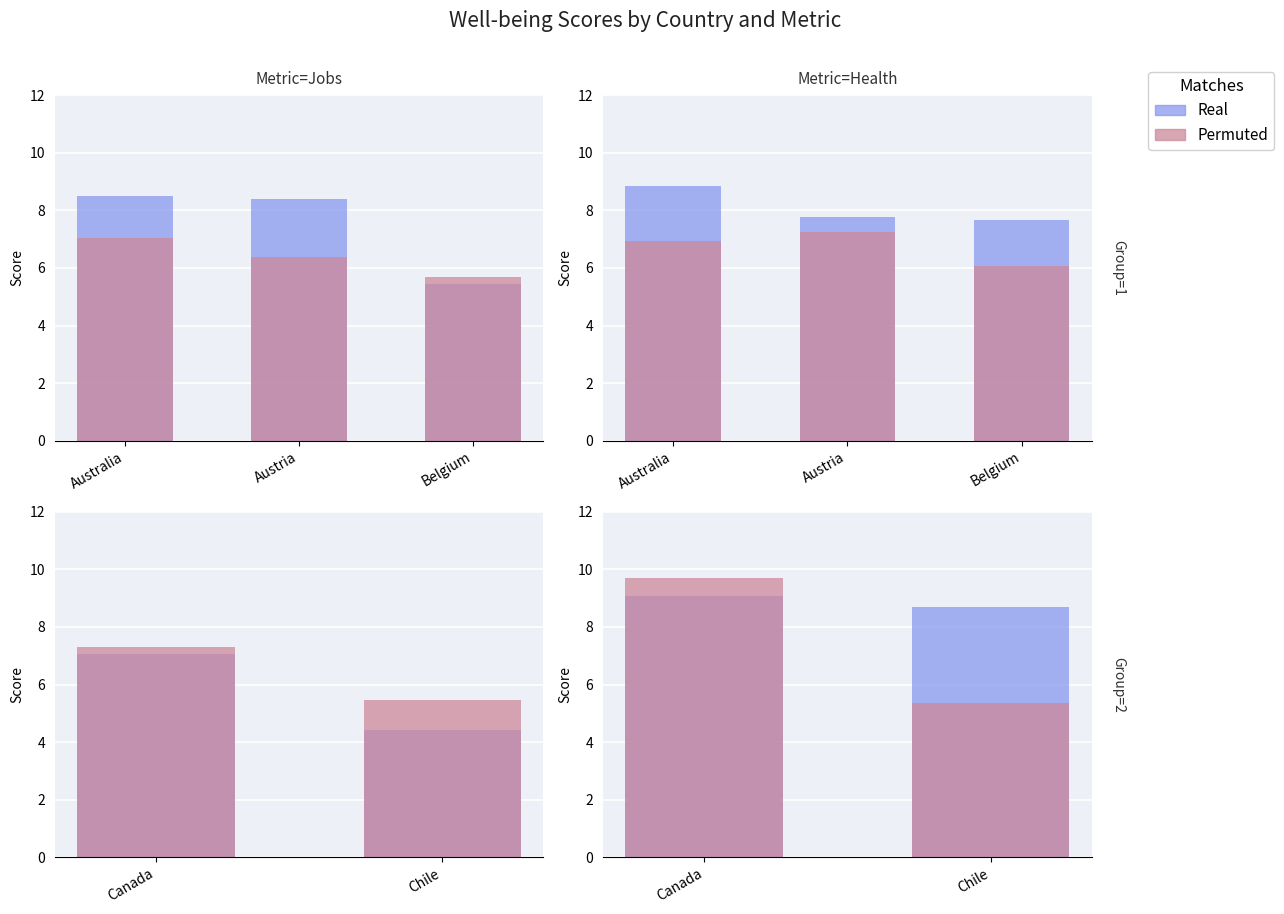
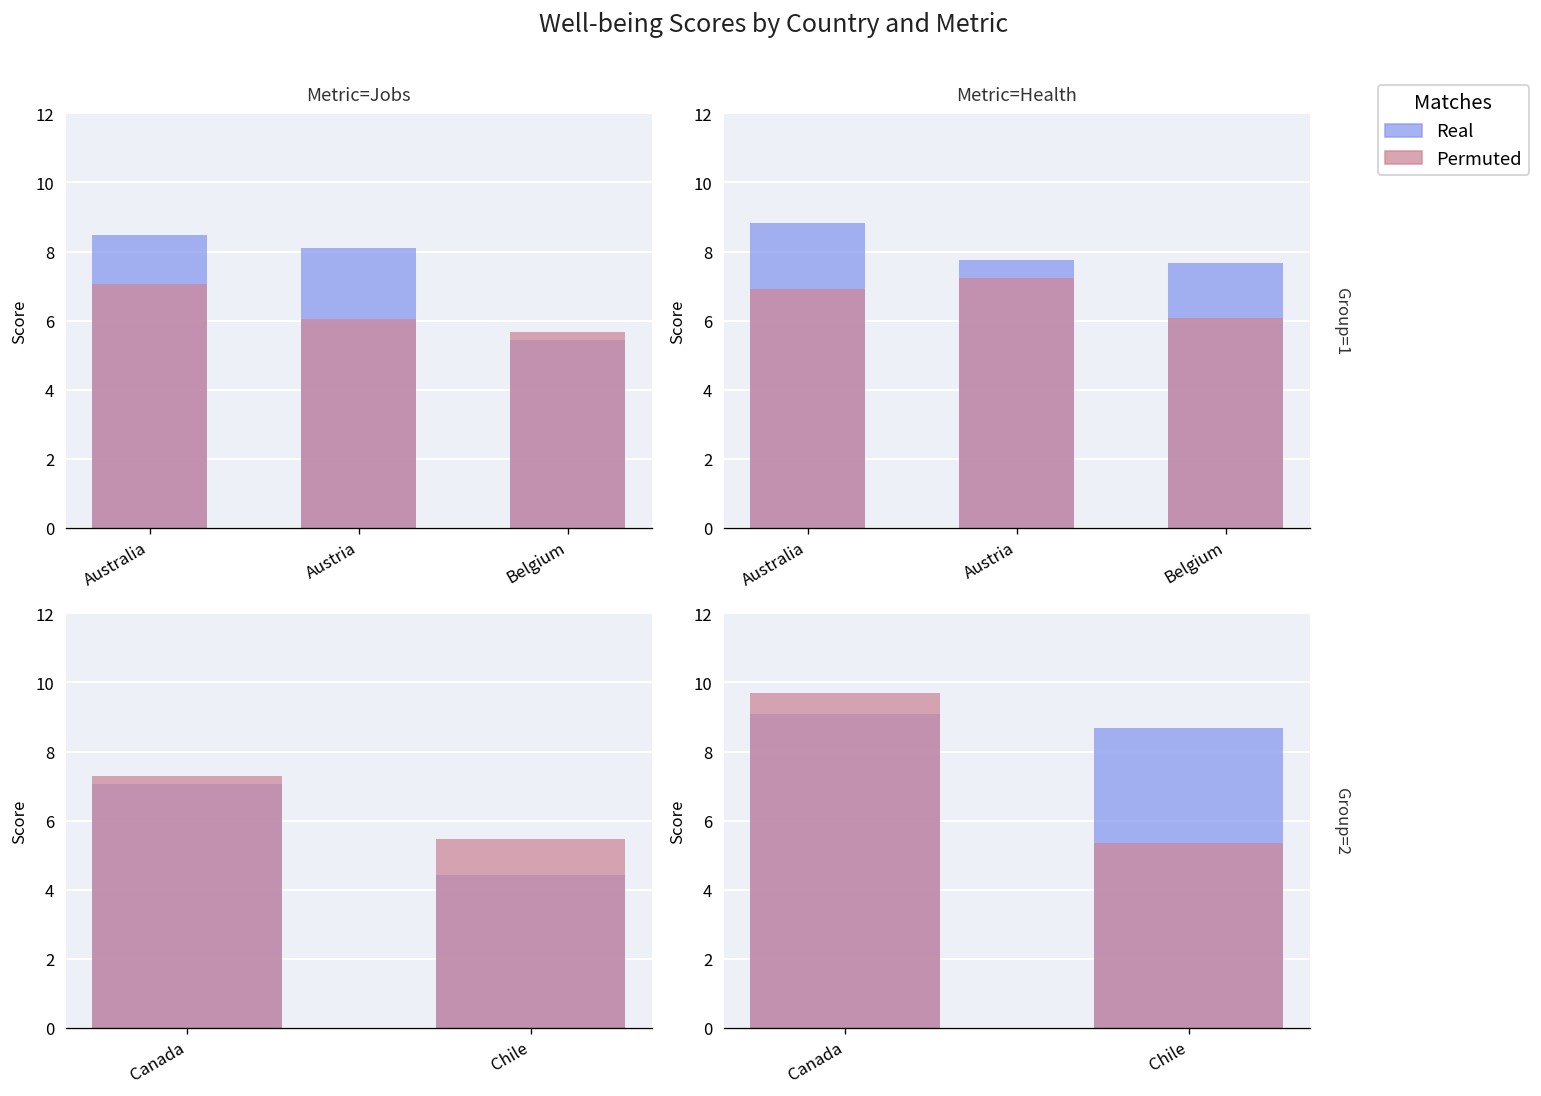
Metric=Jobs, Real, Austria: 8.4 -> 8.1
Metric=Jobs, Permuted, Austria: 6.4 -> 6.1
